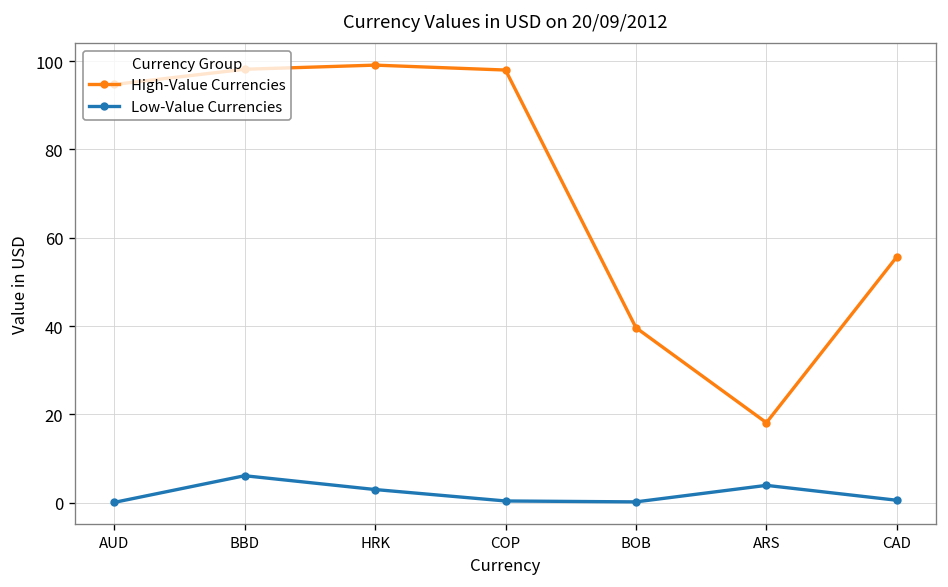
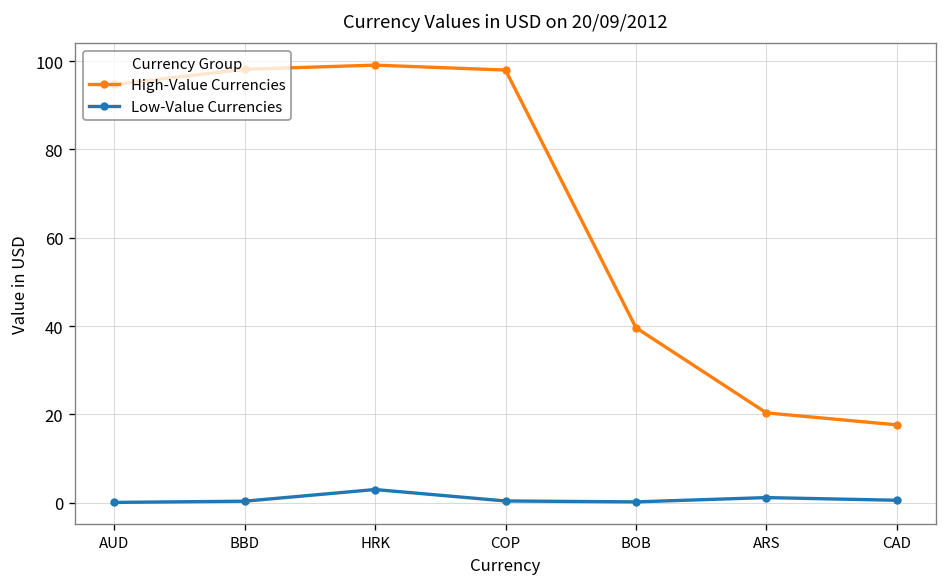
Low-Value Currencies, BBD: 6 -> 0
High-Value Currencies, ARS: 18 -> 20
Low-Value Currencies, ARS: 4 -> 1
High-Value Currencies, CAD: 56 -> 18
